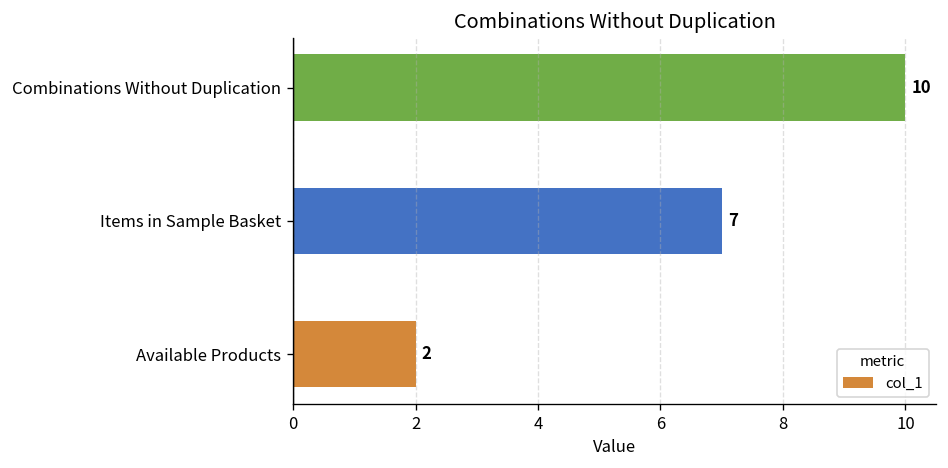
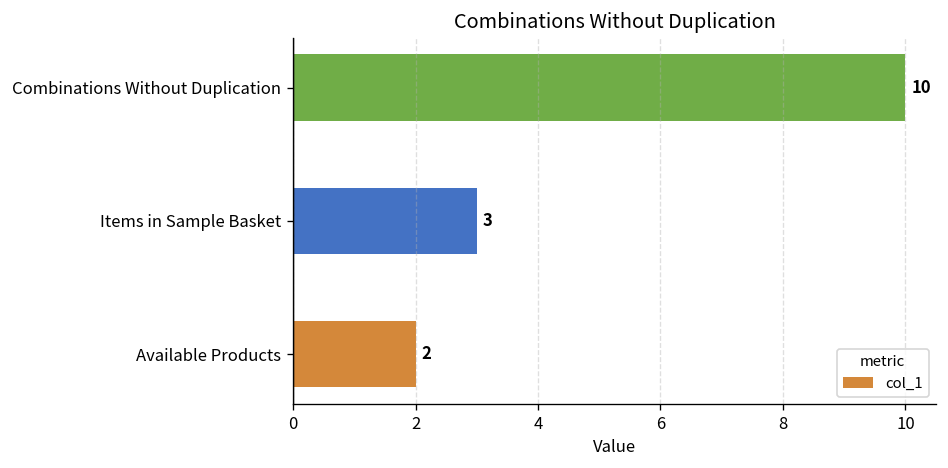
Items in Sample Basket: 7 -> 3
